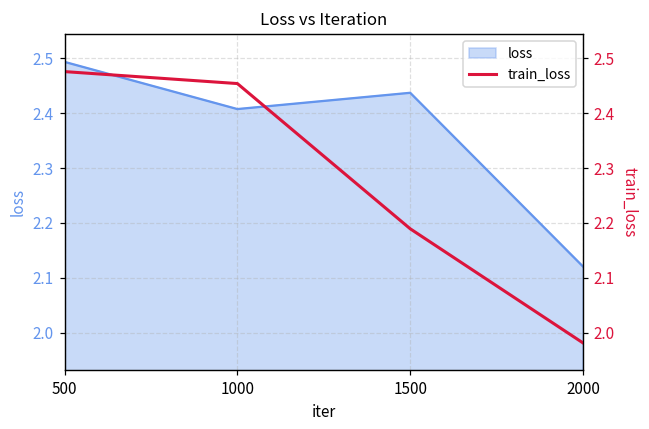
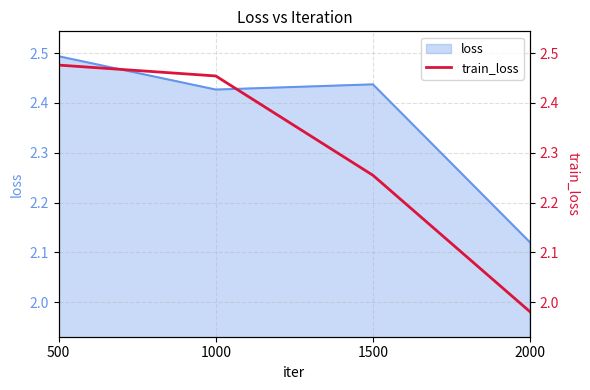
loss, 1000: 2.41 -> 2.43
train_loss, 1500: 2.19 -> 2.25
